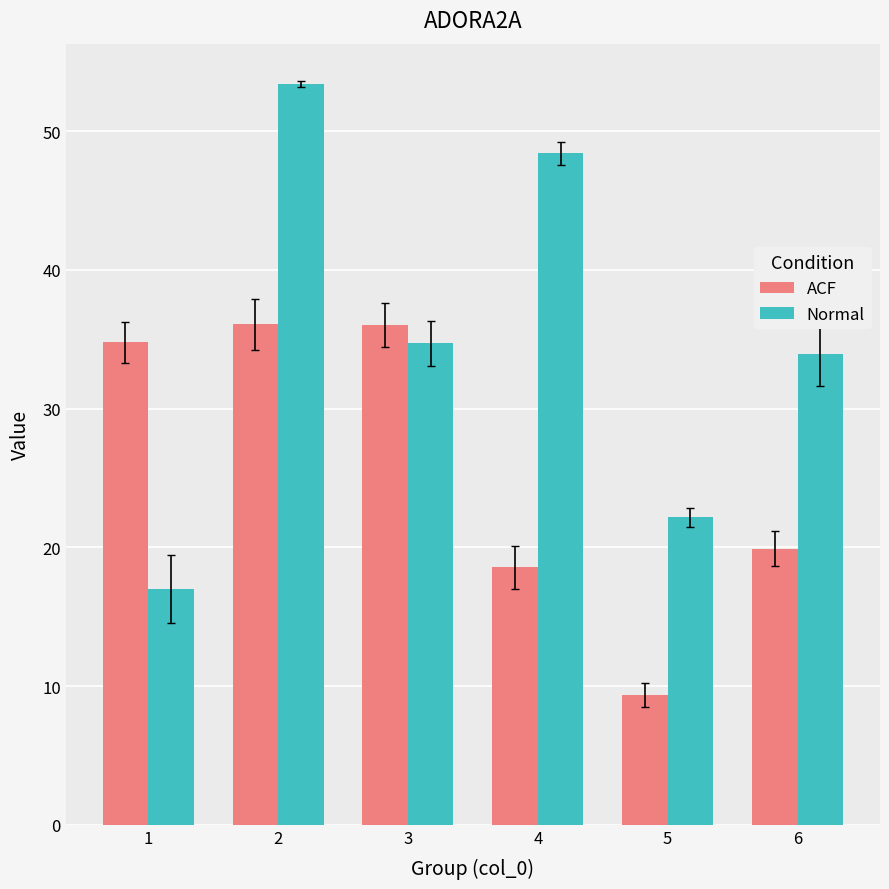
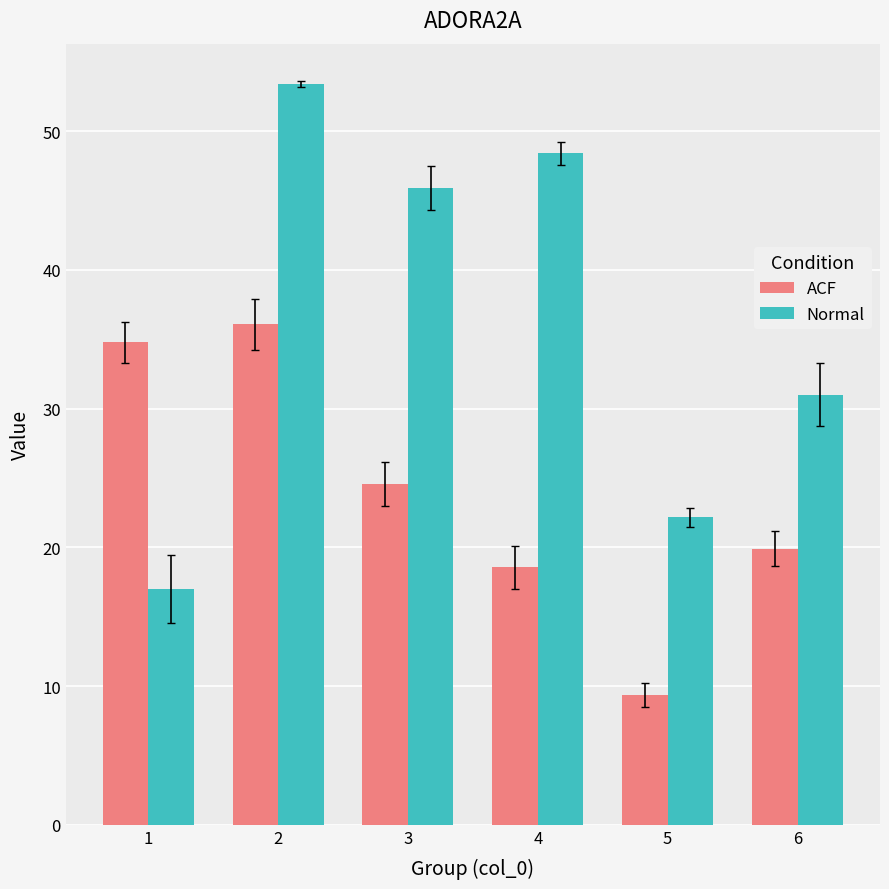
ACF, 3: 36.0 -> 24.6
Normal, 3: 34.7 -> 45.9
Normal, 6: 33.9 -> 31.0
